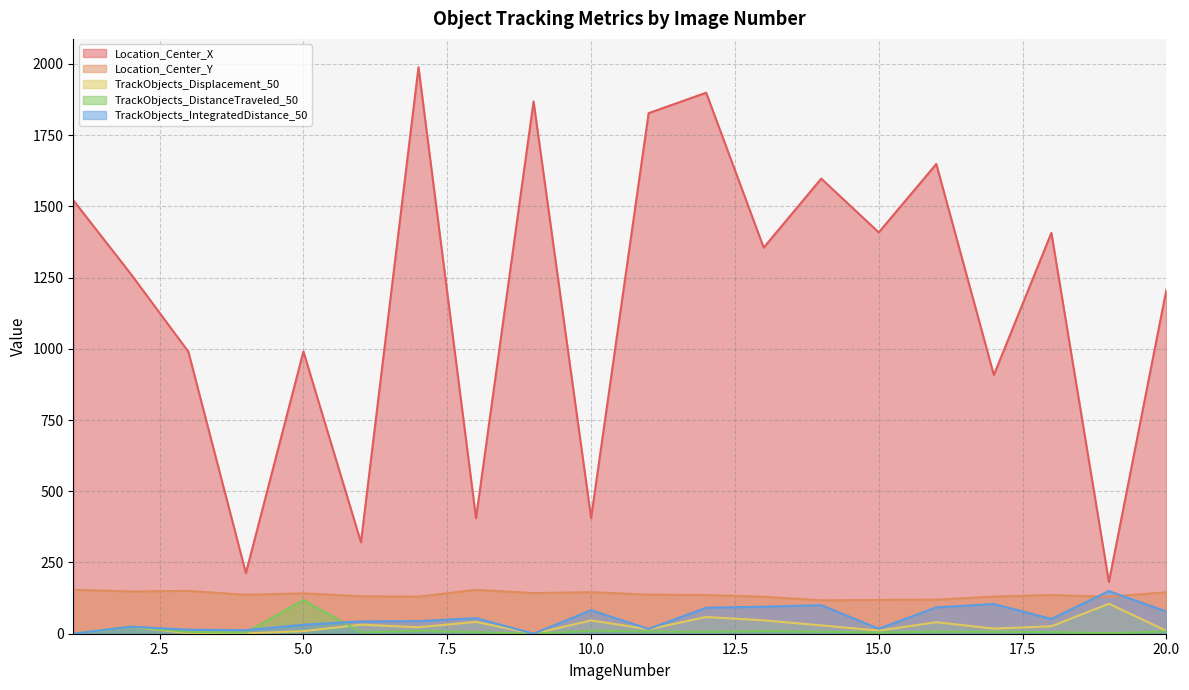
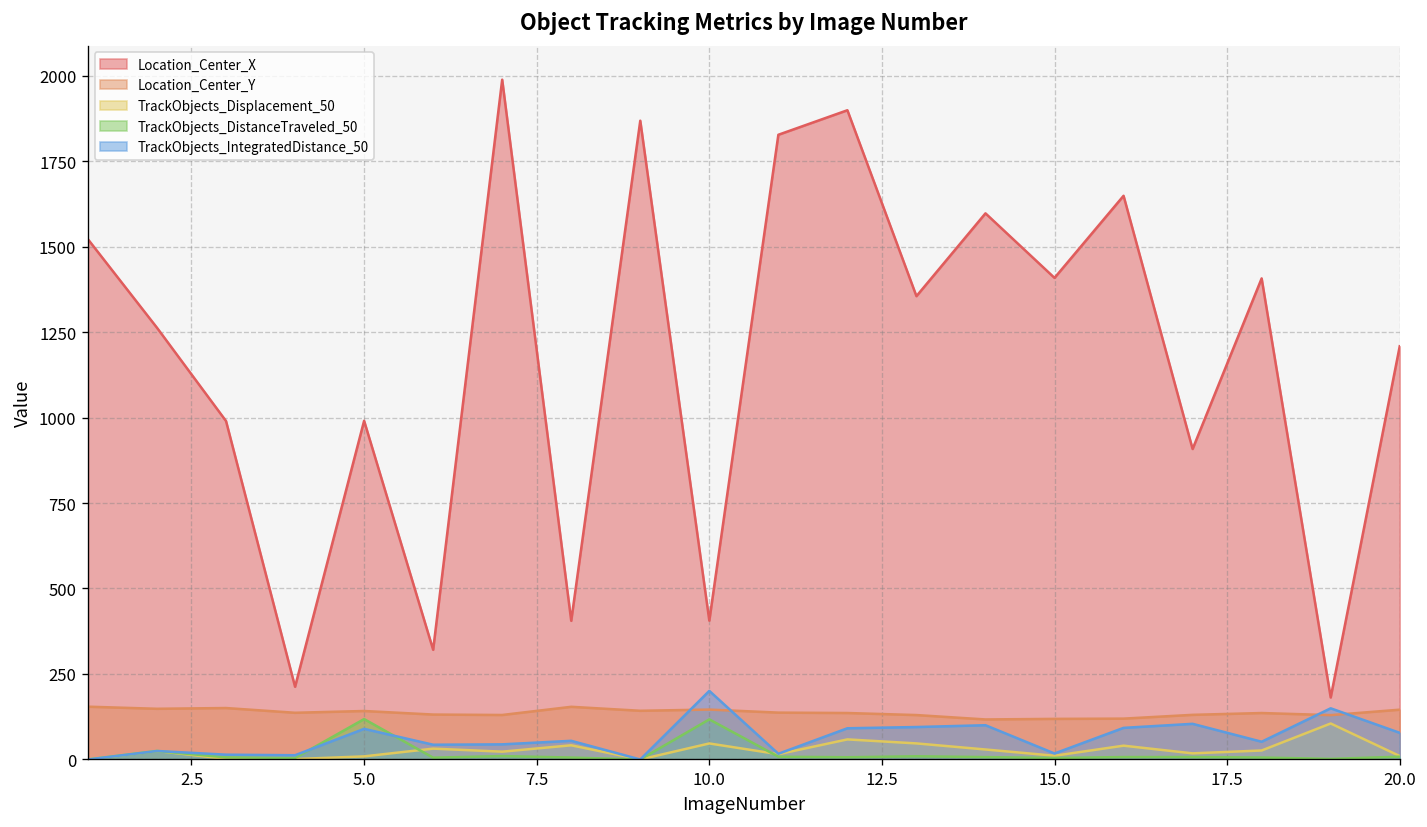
TrackObjects_IntegratedDistance_50, 5.0: 30 -> 90
TrackObjects_DistanceTraveled_50, 10.0: 10 -> 120
TrackObjects_IntegratedDistance_50, 10.0: 80 -> 200
